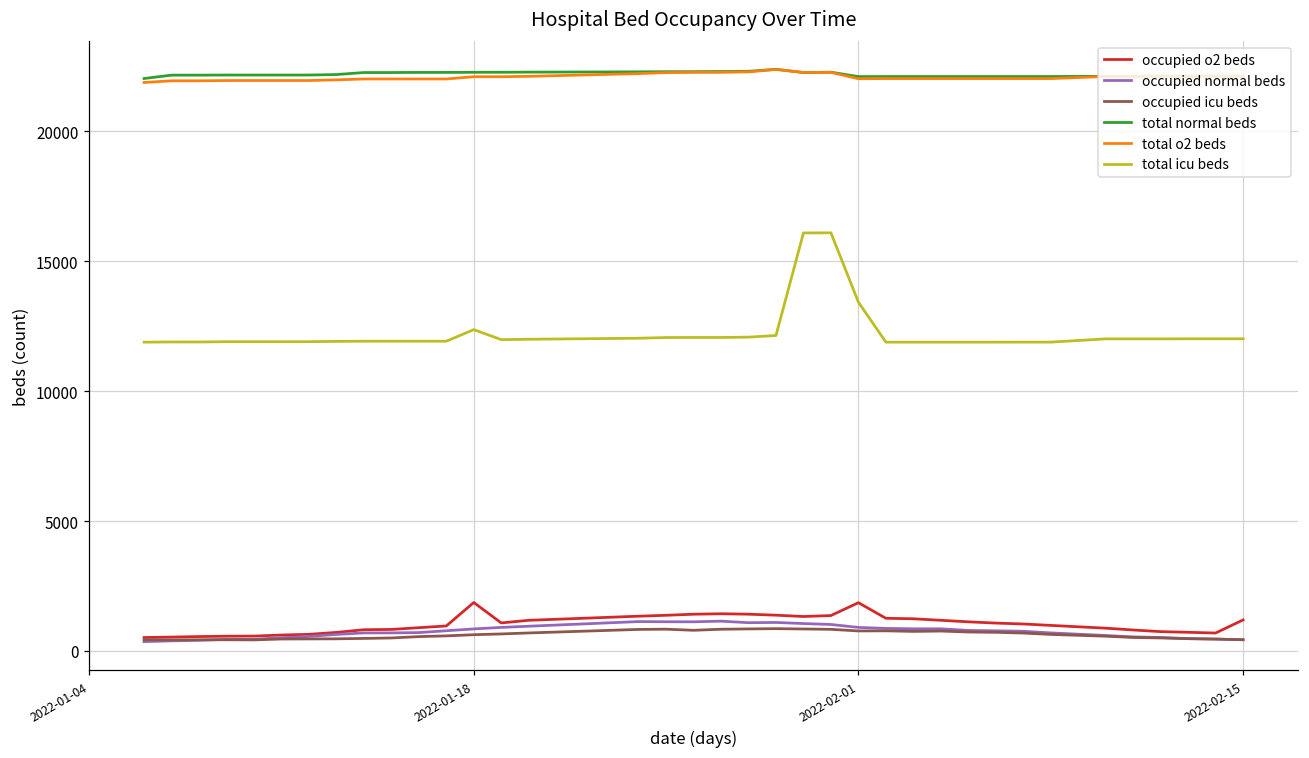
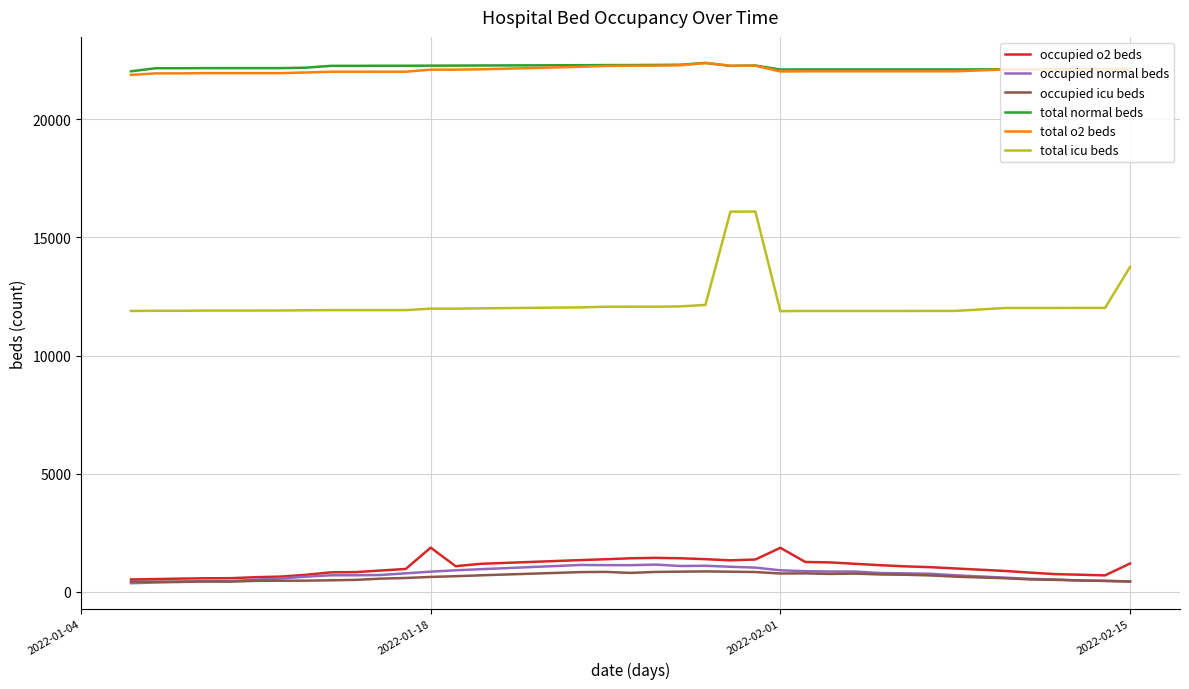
total icu beds, 2022-01-18: 12400 -> 12000
total icu beds, 2022-02-01: 13400 -> 11900
total icu beds, 2022-02-15: 12000 -> 13700
